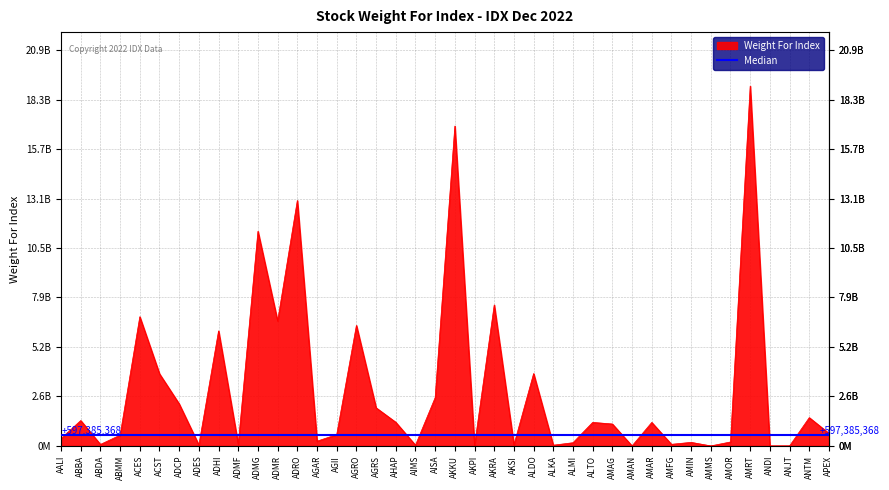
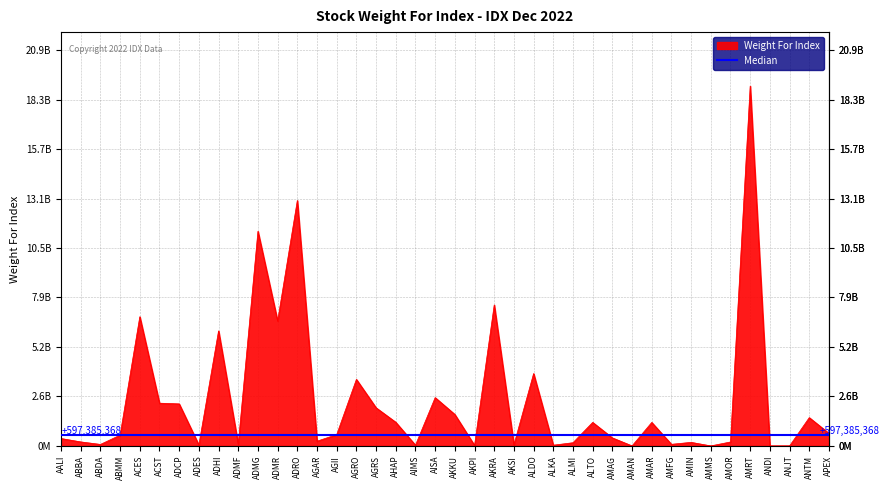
ABBA: 1300000000 -> 200000000
ACST: 3800000000 -> 2300000000
AGRO: 6400000000 -> 3500000000
AKKU: 16900000000 -> 1700000000
AMAG: 1200000000 -> 400000000
